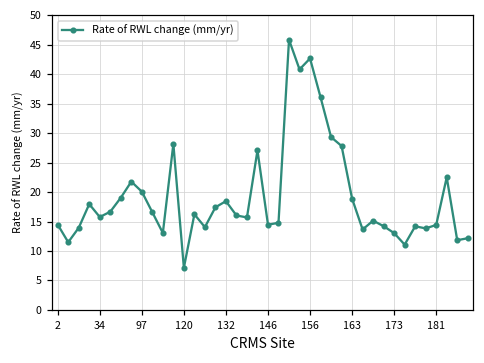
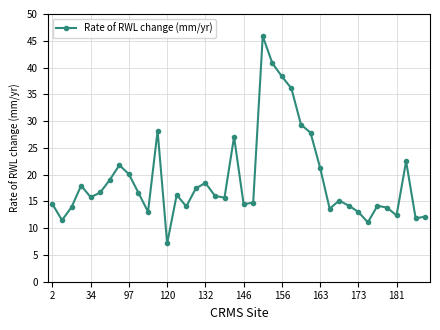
156: 43 -> 38
163: 19 -> 21
181: 14 -> 12
